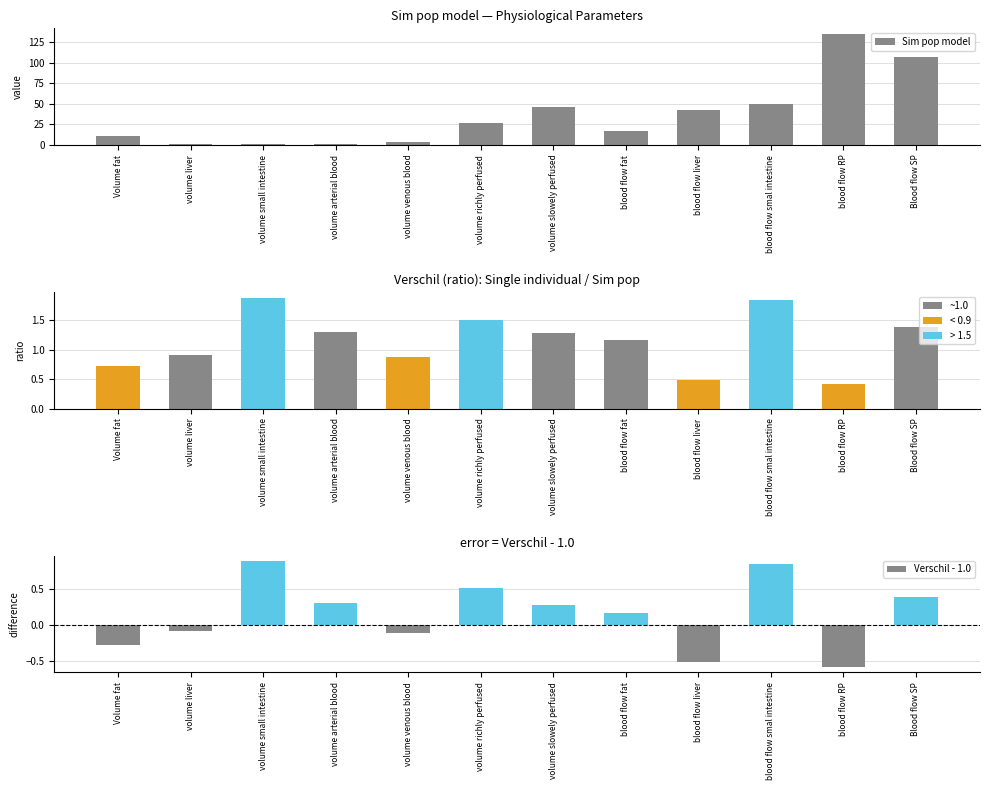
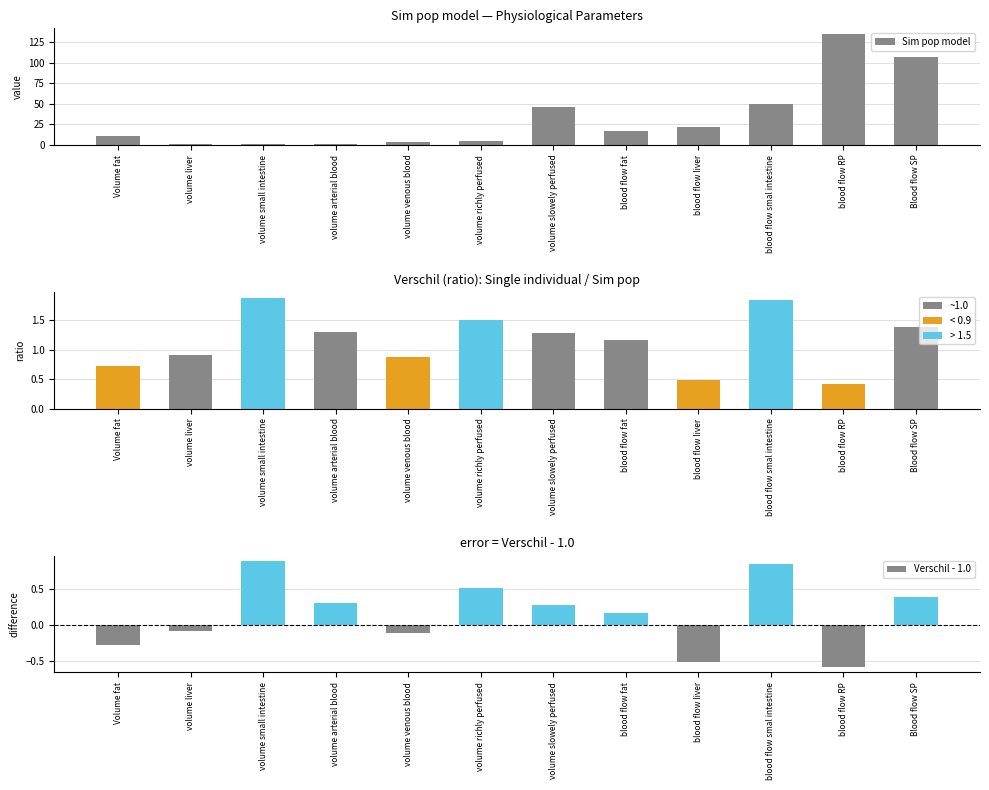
Sim pop model — Physiological Parameters, volume richly perfused: 30 -> 0
Sim pop model — Physiological Parameters, blood flow liver: 40 -> 20
